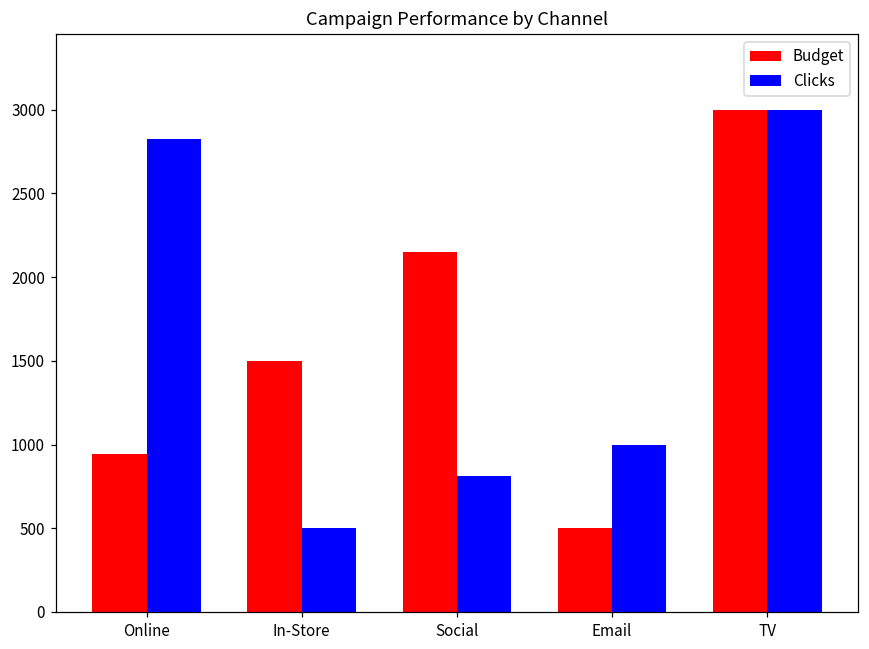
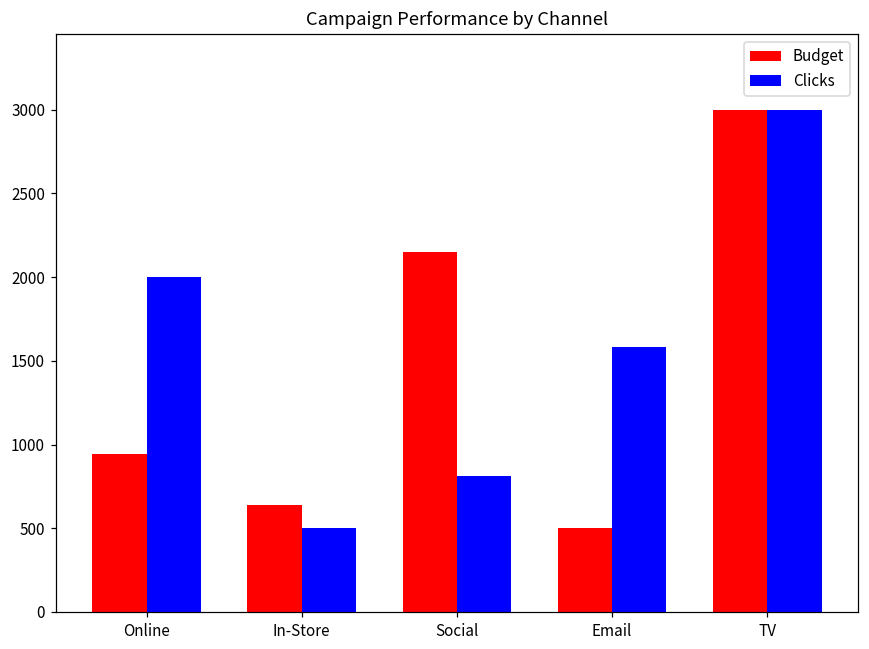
Clicks, Online: 2820 -> 2000
Budget, In-Store: 1500 -> 640
Clicks, Email: 1000 -> 1580
